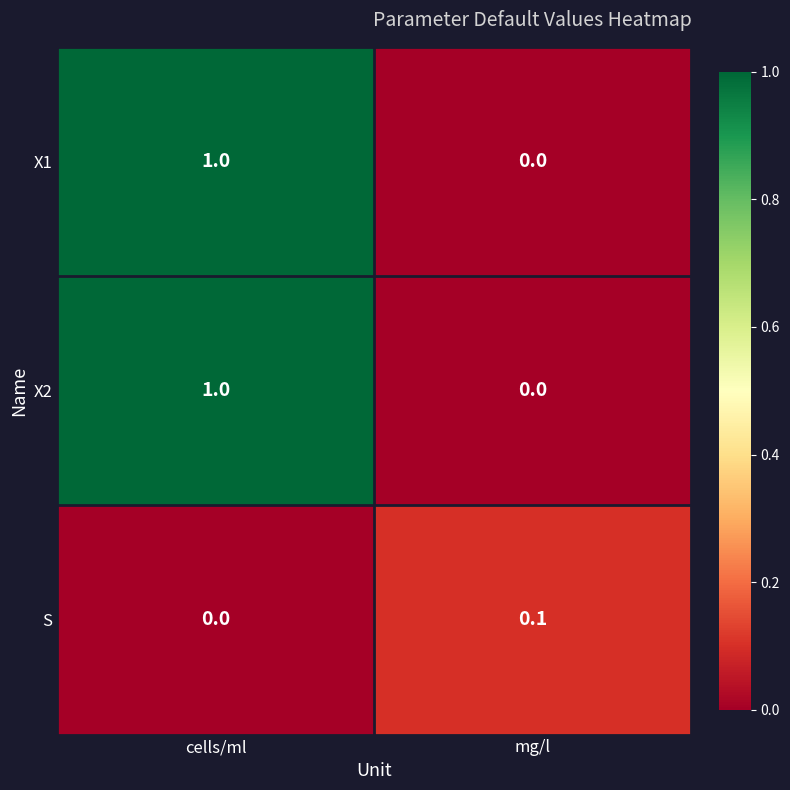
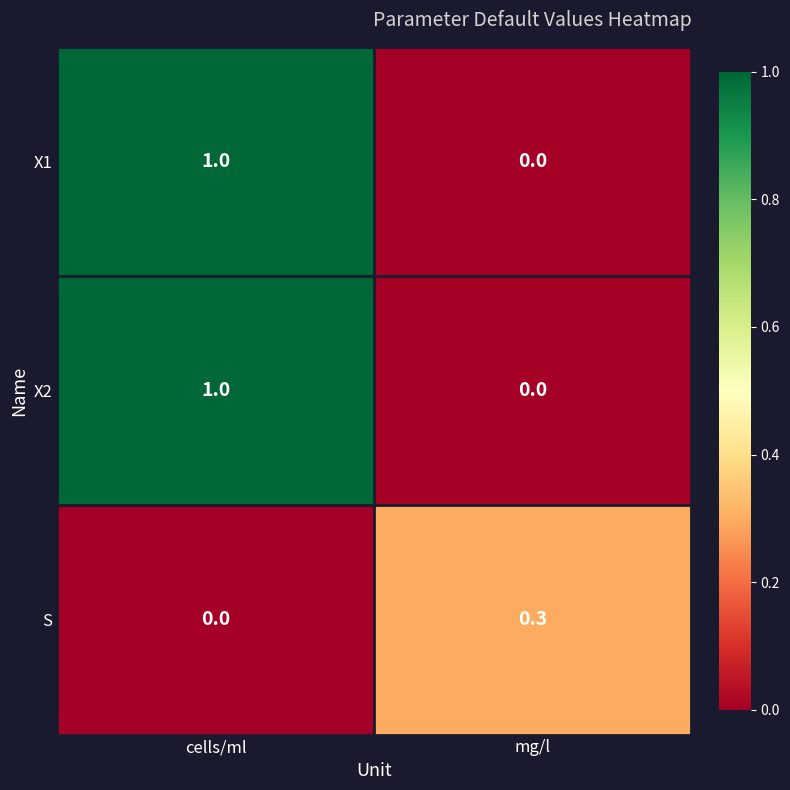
S, mg/l: 0.1 -> 0.3
